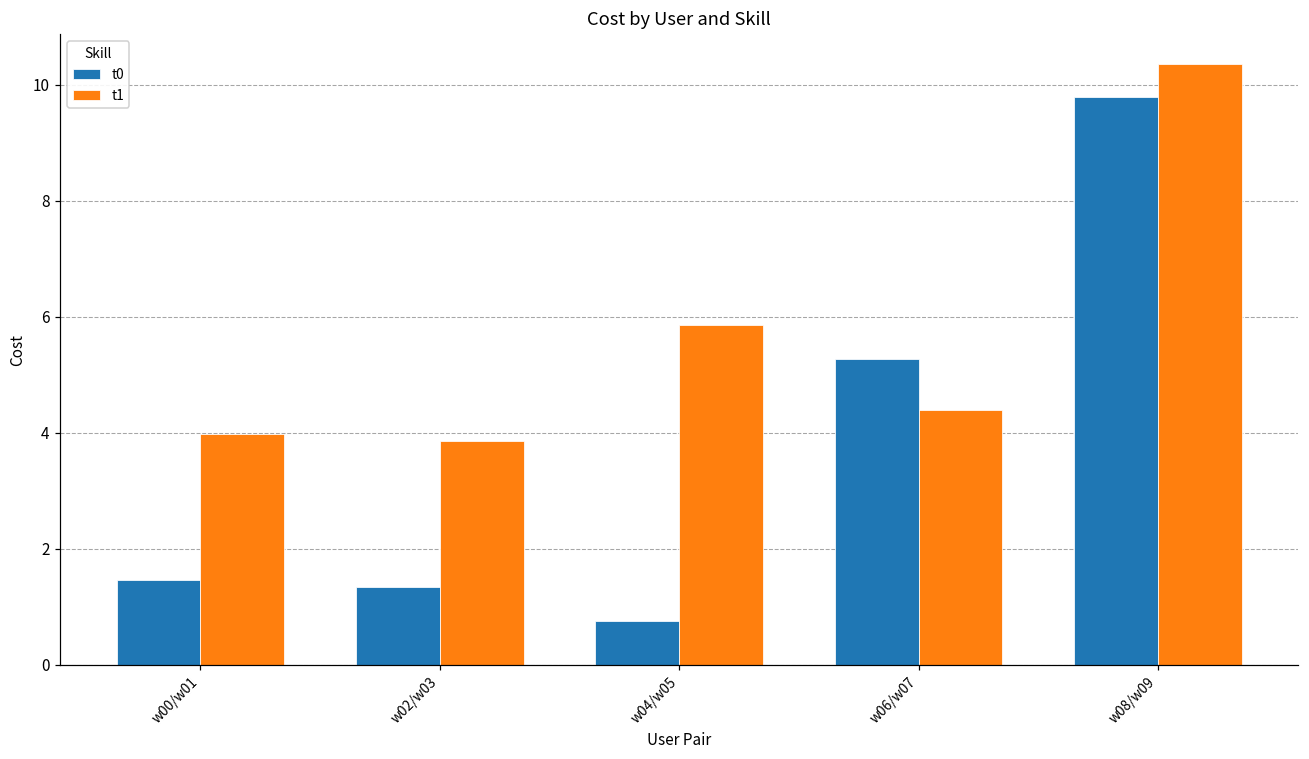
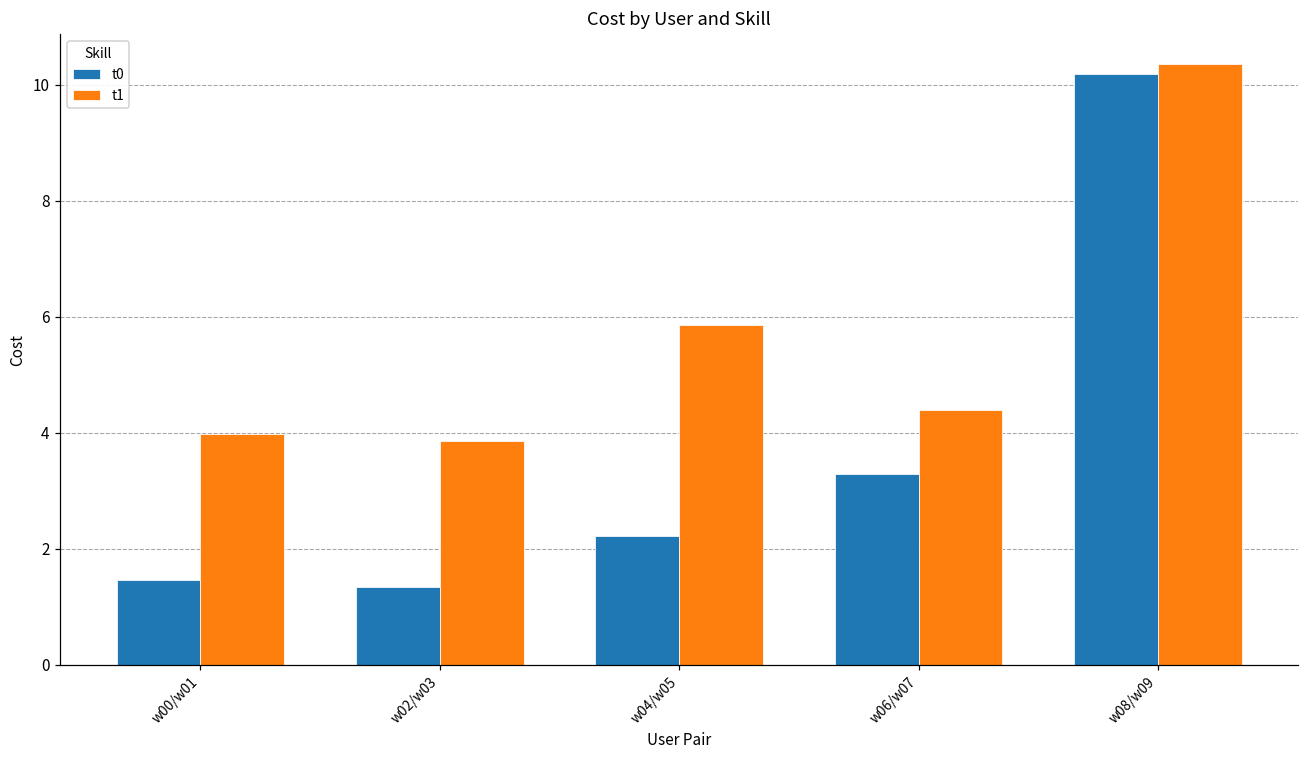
t0, w04/w05: 0.8 -> 2.2
t0, w06/w07: 5.3 -> 3.3
t0, w08/w09: 9.8 -> 10.2
